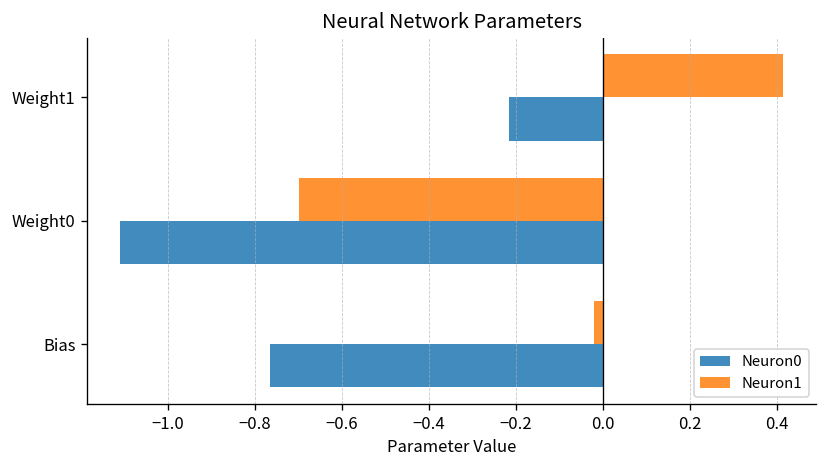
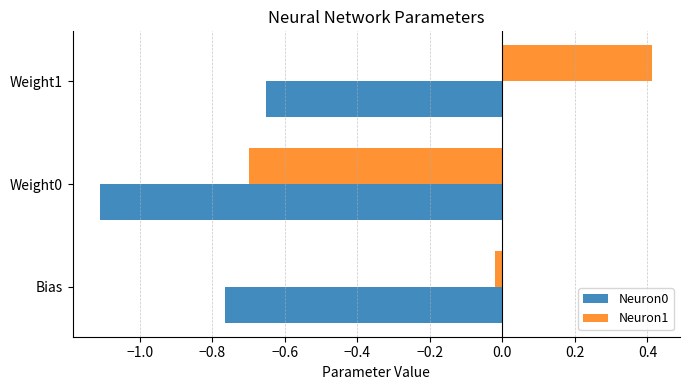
Neuron0, Weight1: -0.22 -> -0.65
